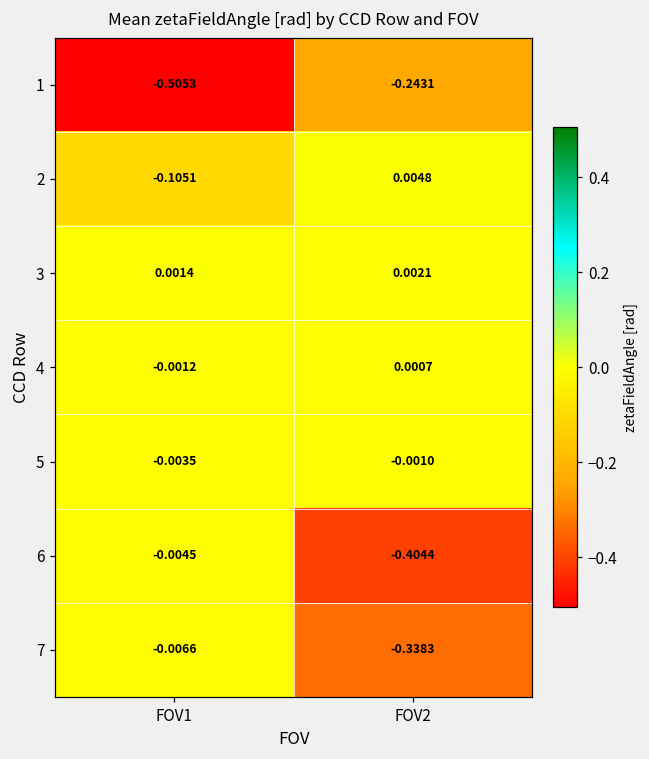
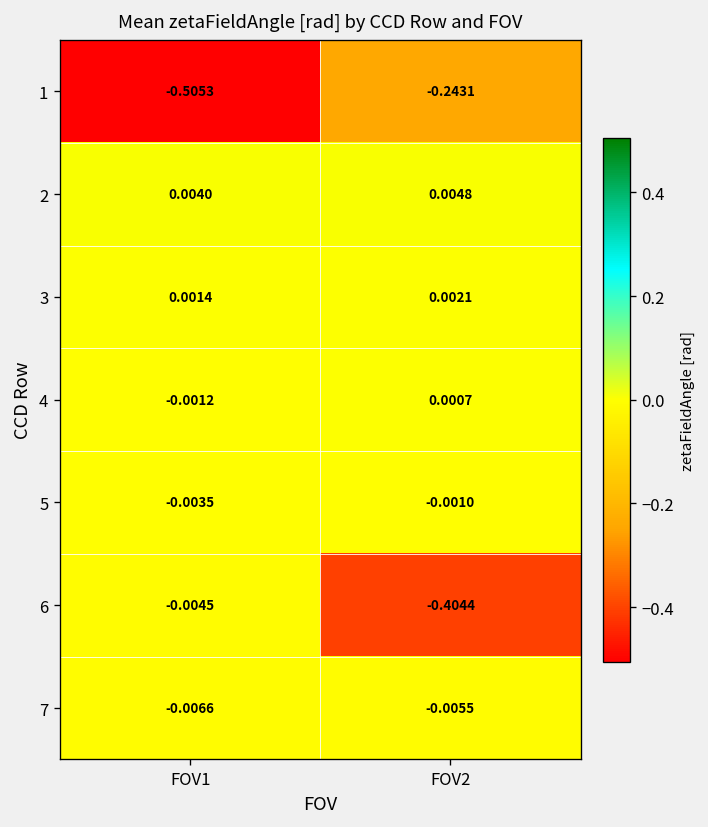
2, FOV1: -0.1051 -> 0.0040
7, FOV2: -0.3383 -> -0.0055
